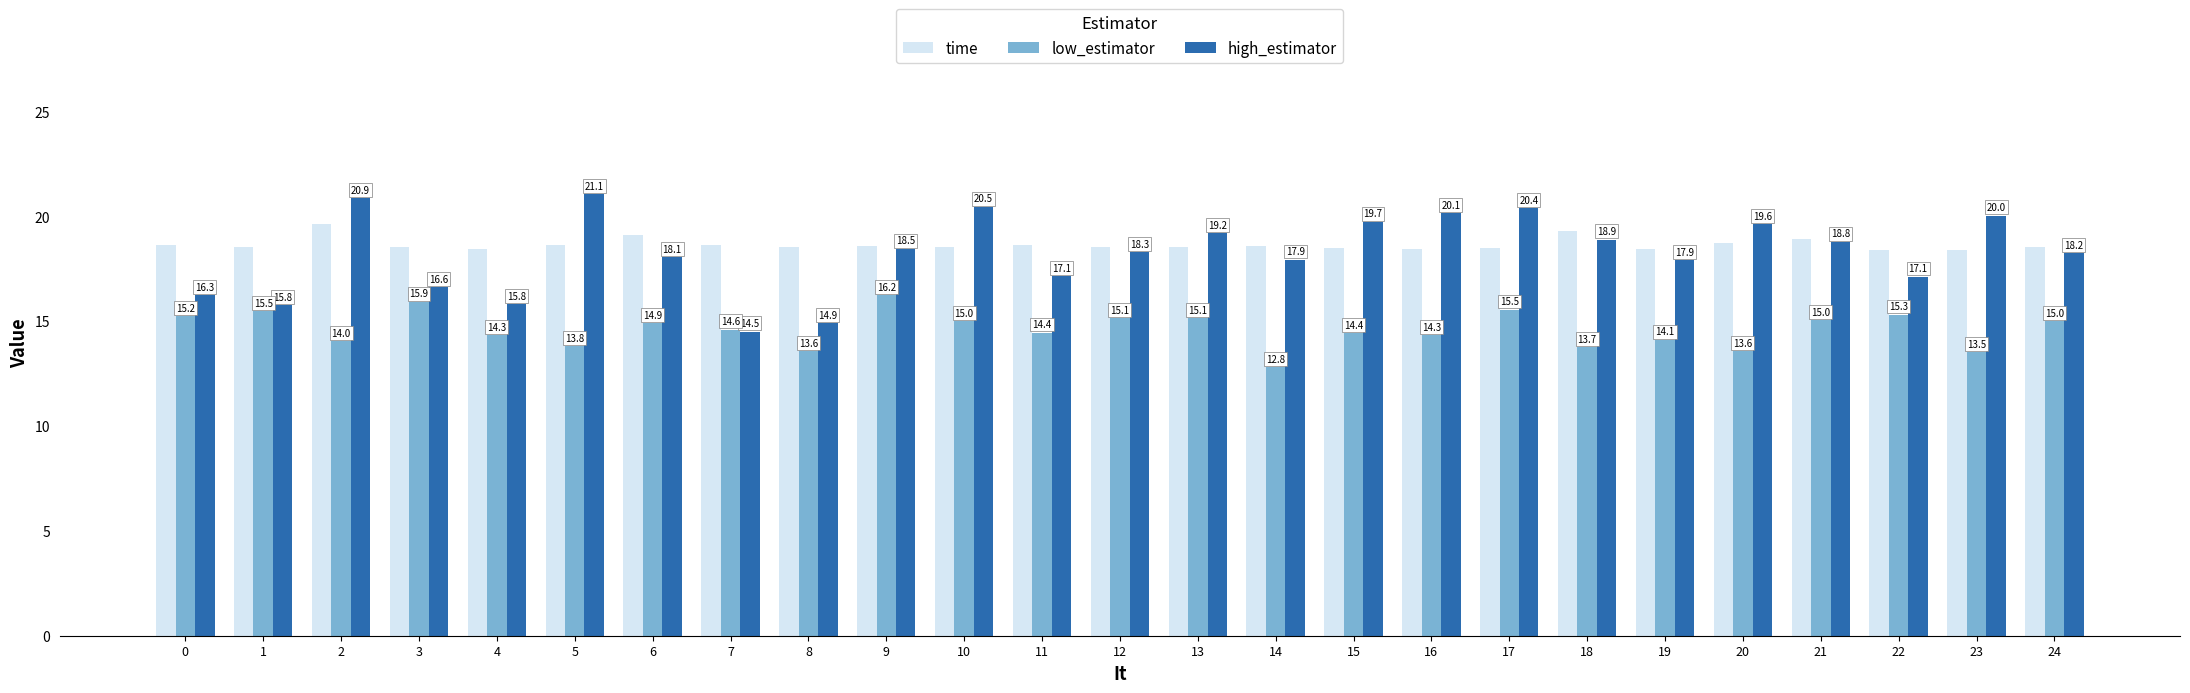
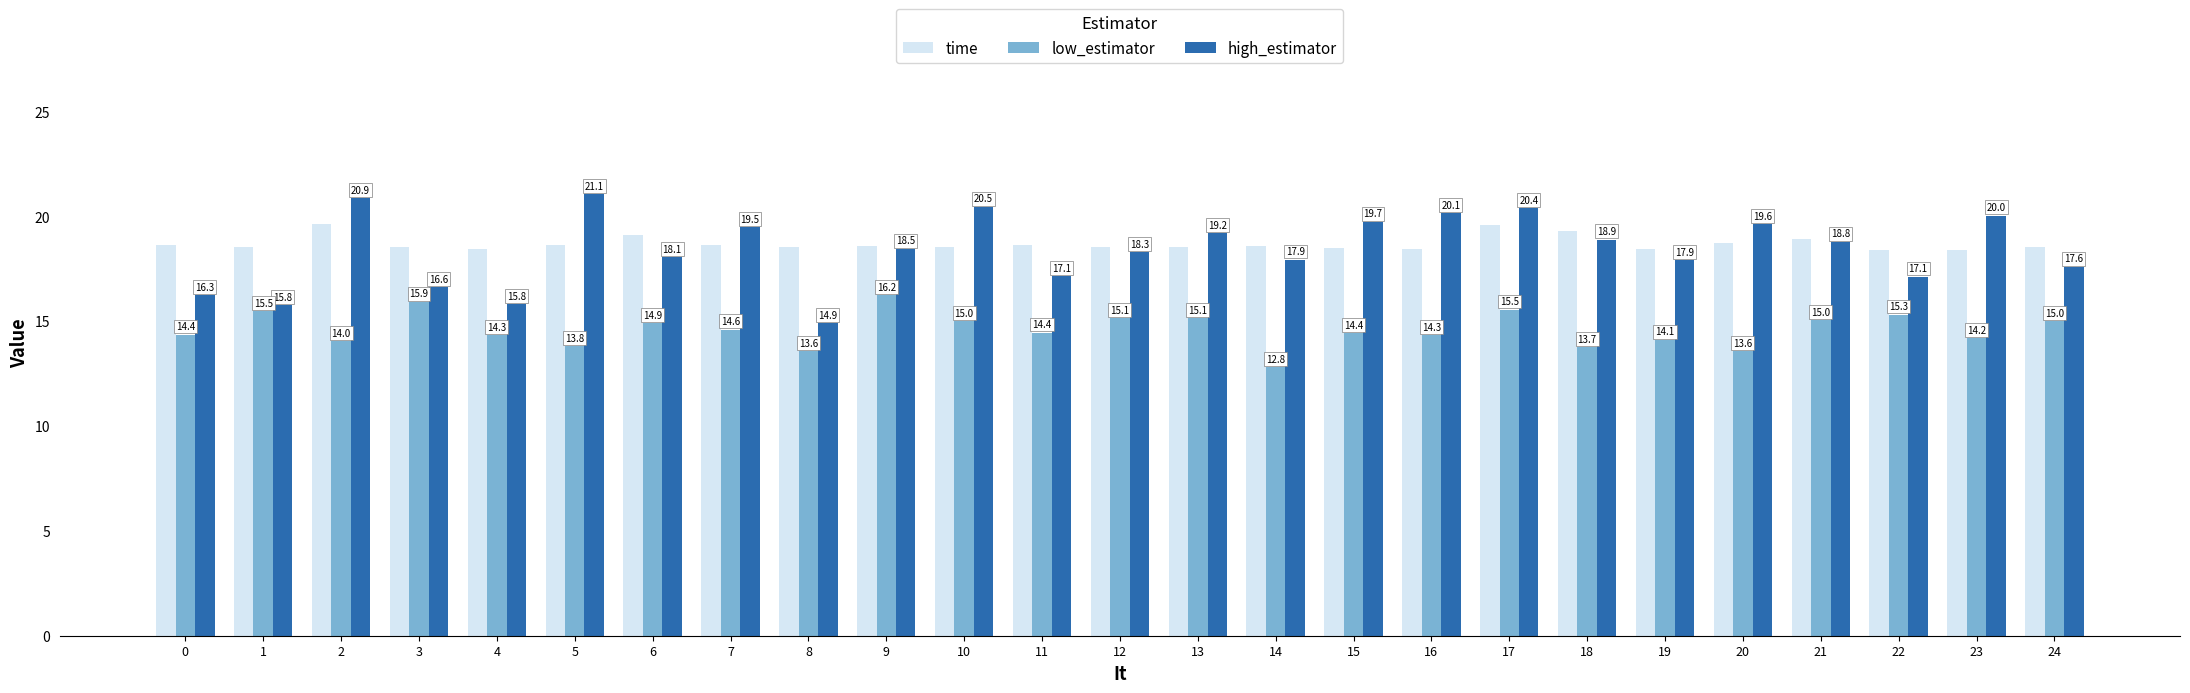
low_estimator, 0: 15.2 -> 14.4
high_estimator, 7: 14.5 -> 19.5
time, 17: 18.5 -> 19.6
low_estimator, 23: 13.5 -> 14.2
high_estimator, 24: 18.2 -> 17.6
